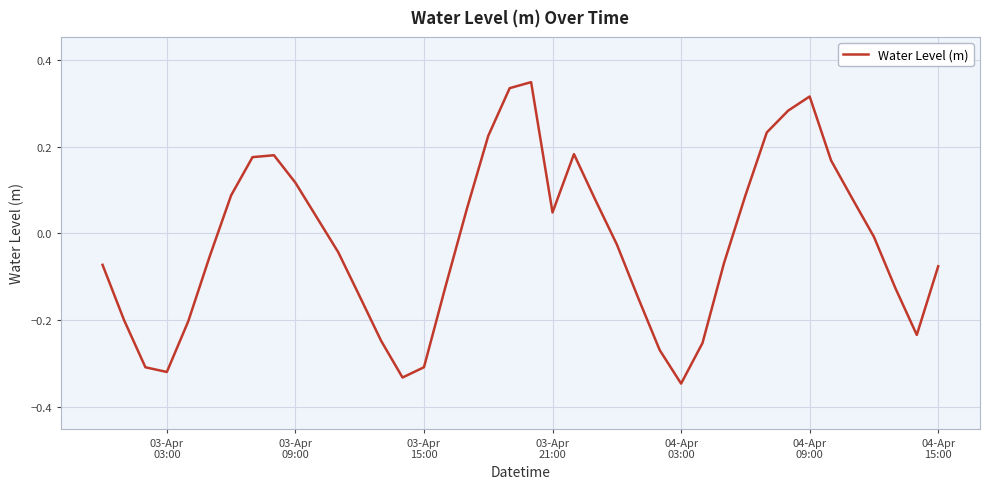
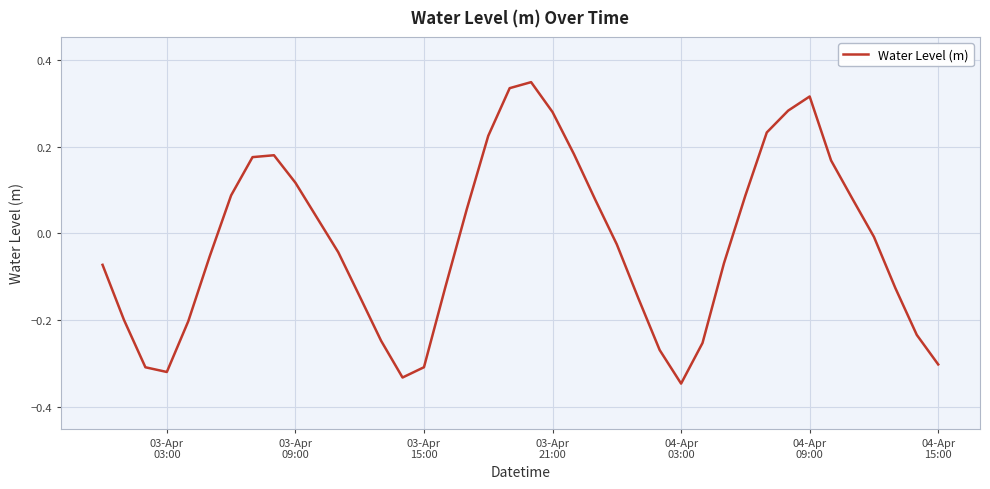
03-Apr 21:00: 0.05 -> 0.28
04-Apr 15:00: -0.08 -> -0.30
